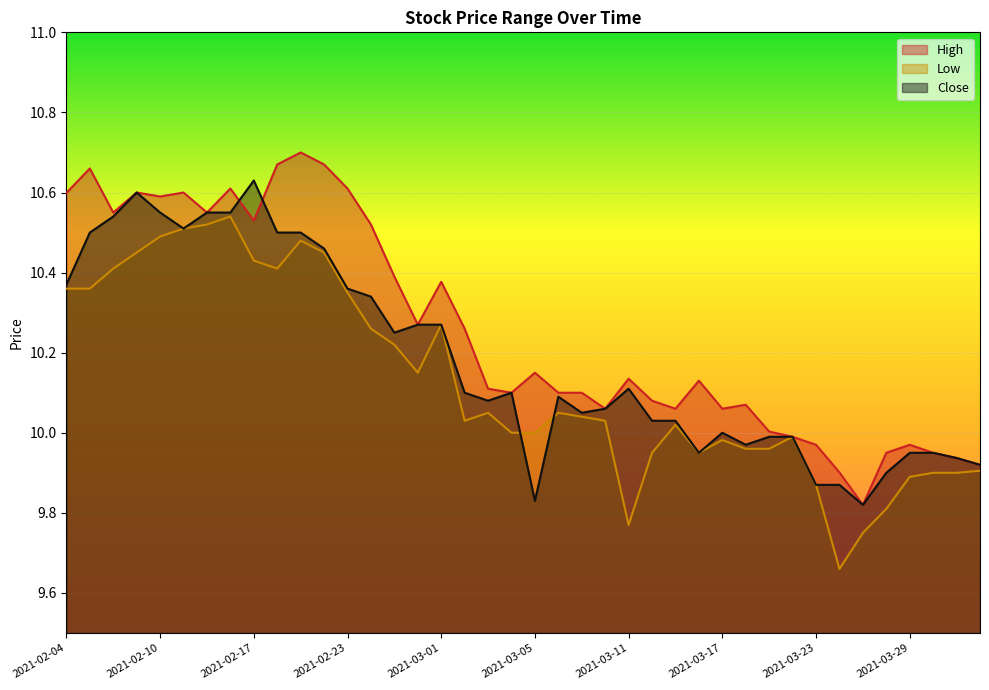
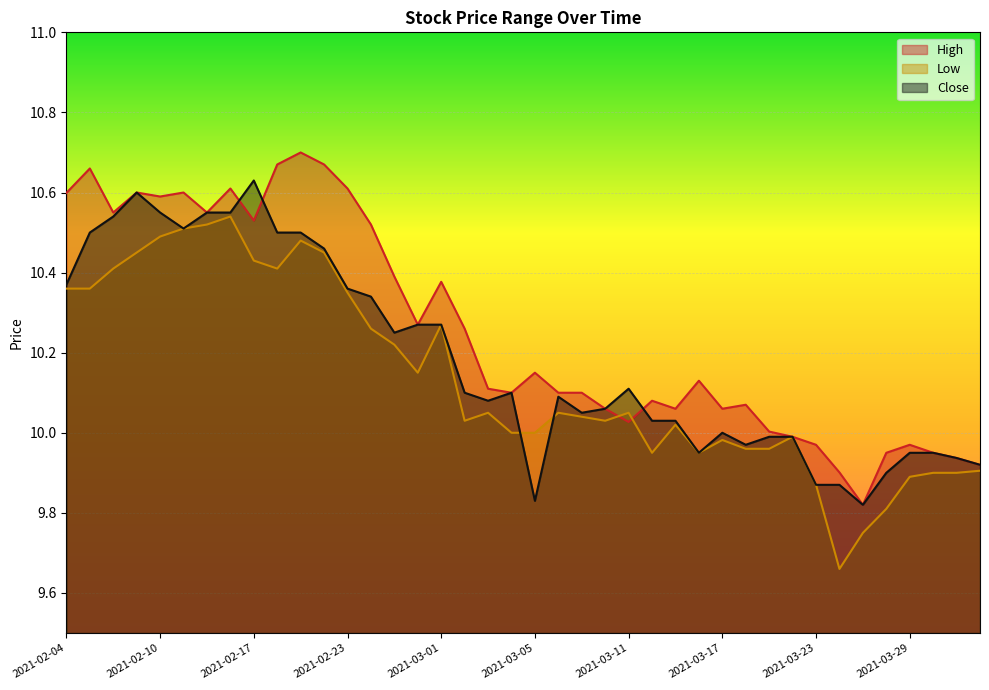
High, 2021-03-11: 10.14 -> 10.03
Low, 2021-03-11: 9.77 -> 10.05
